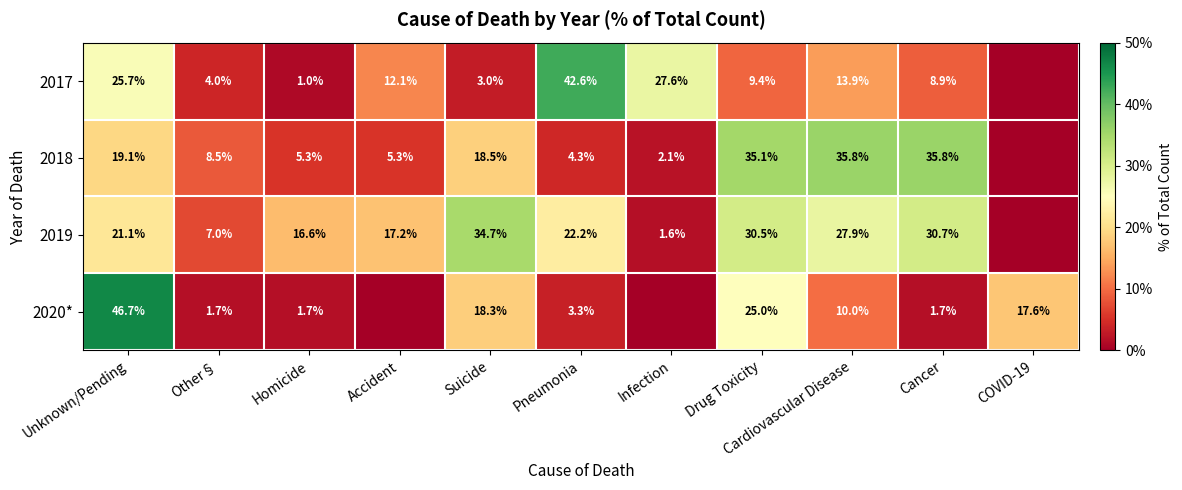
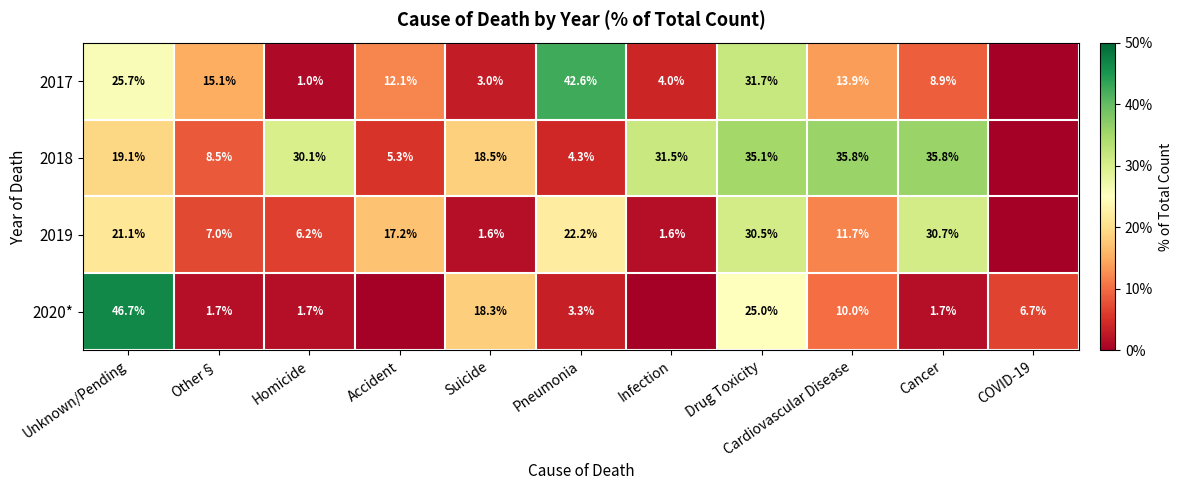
2017, Other§: 4.0% -> 15.1%
2017, Infection: 27.6% -> 4.0%
2017, Drug Toxicity: 9.4% -> 31.7%
2018, Homicide: 5.3% -> 30.1%
2018, Infection: 2.1% -> 31.5%
2019, Homicide: 16.6% -> 6.2%
2019, Suicide: 34.7% -> 1.6%
2019, Cardiovascular Disease: 27.9% -> 11.7%
2020*, COVID-19: 17.6% -> 6.7%
